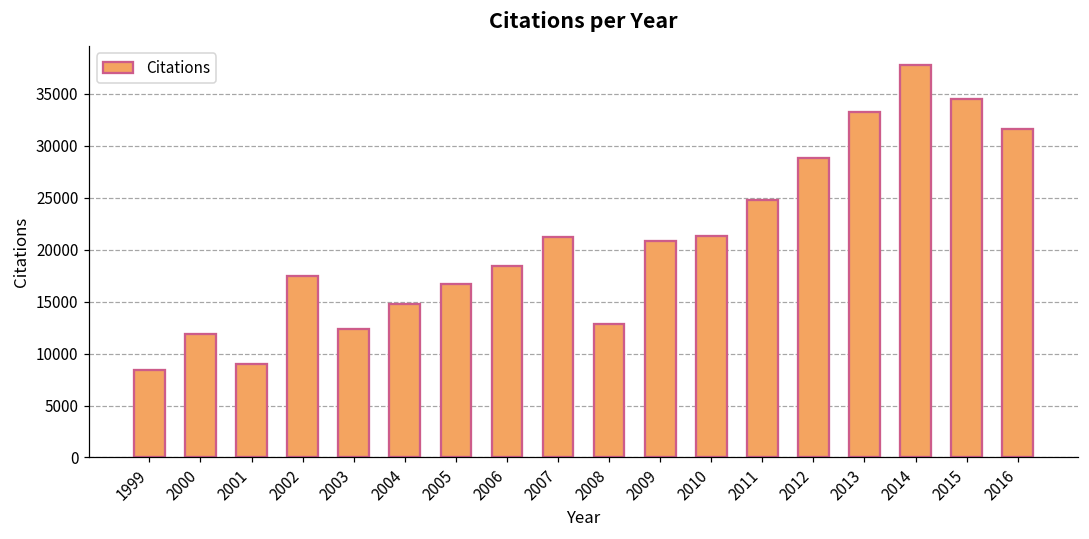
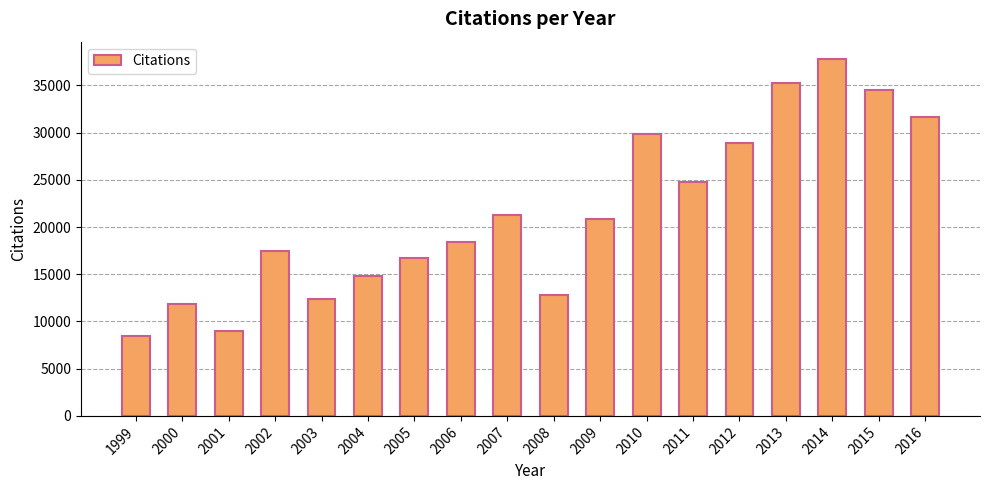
2010: 21000 -> 30000
2013: 33000 -> 35000
